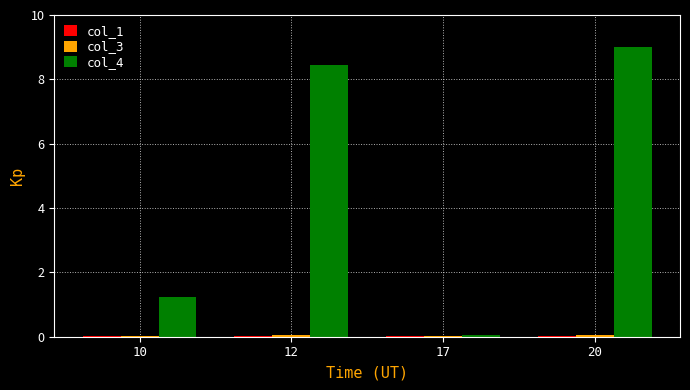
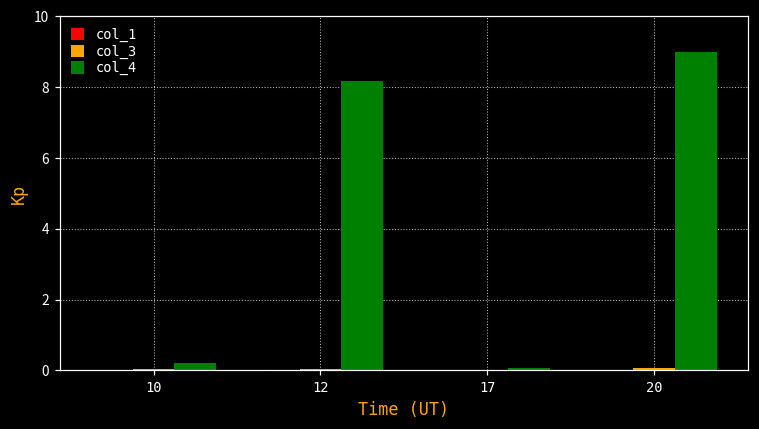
col_4, 10: 1.2 -> 0.2
col_4, 12: 8.5 -> 8.2
